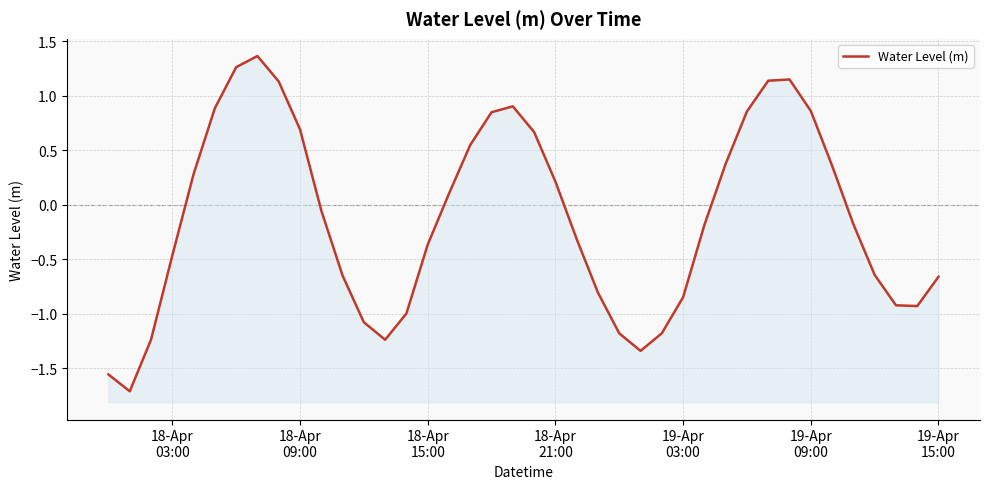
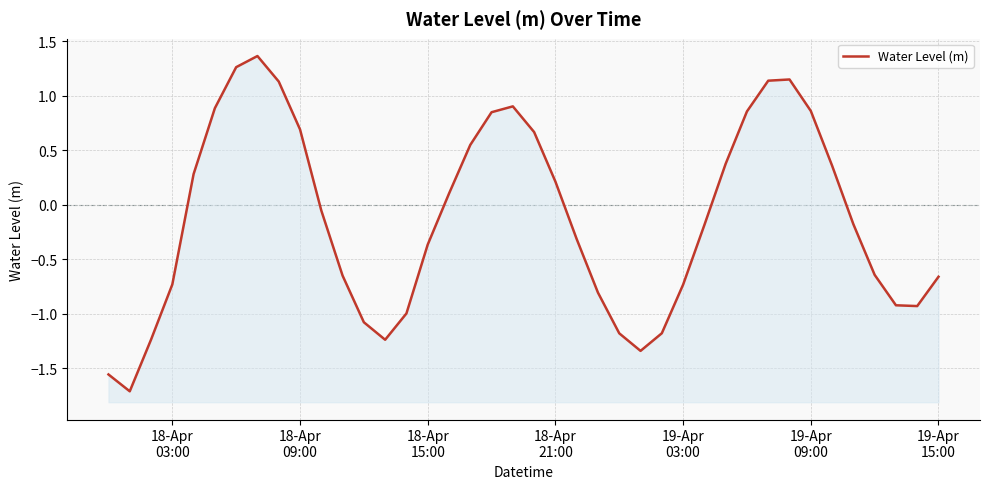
18-Apr 03:00: -0.47 -> -0.73
19-Apr 03:00: -0.85 -> -0.73
